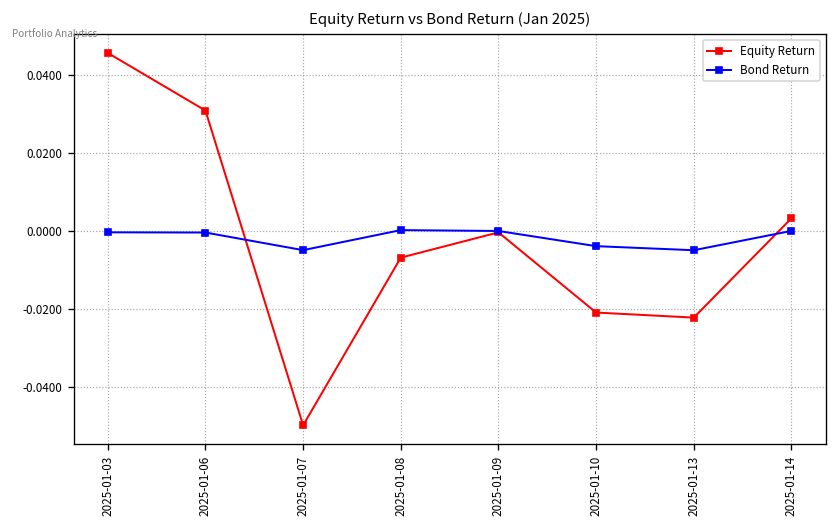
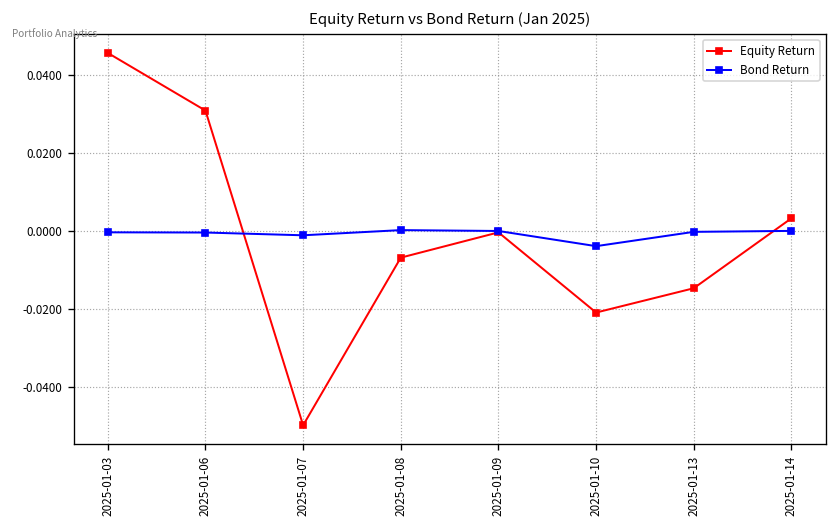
Bond Return, 2025-01-07: -0.005 -> -0.001
Equity Return, 2025-01-13: -0.022 -> -0.015
Bond Return, 2025-01-13: -0.005 -> 0.000
